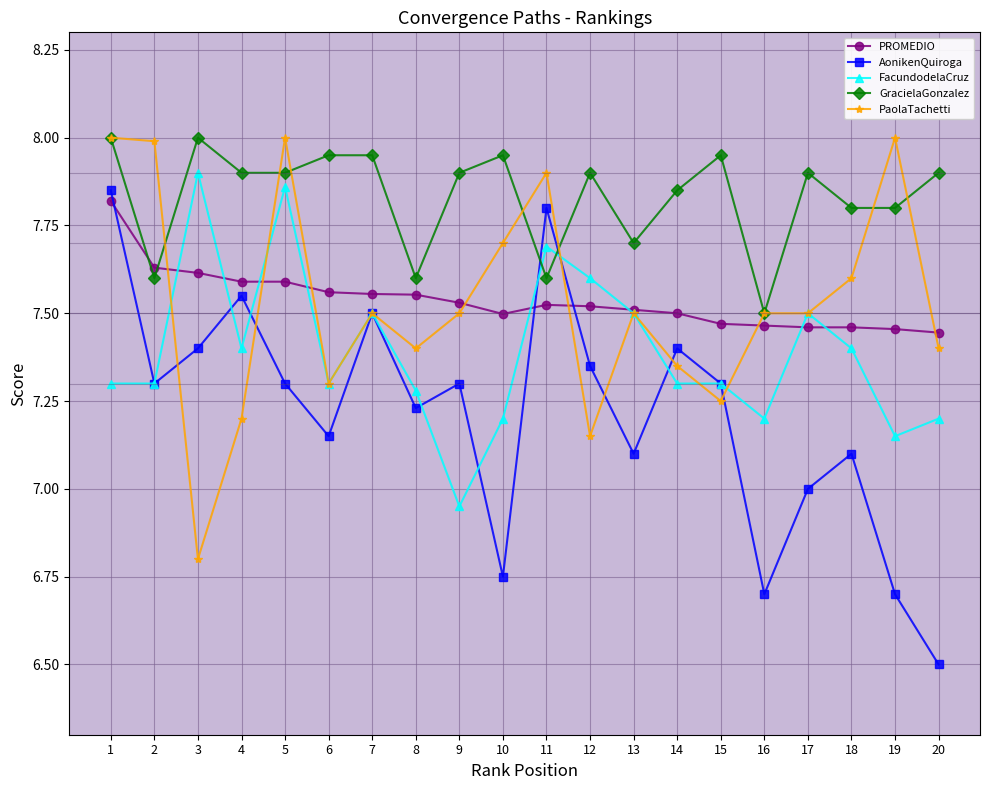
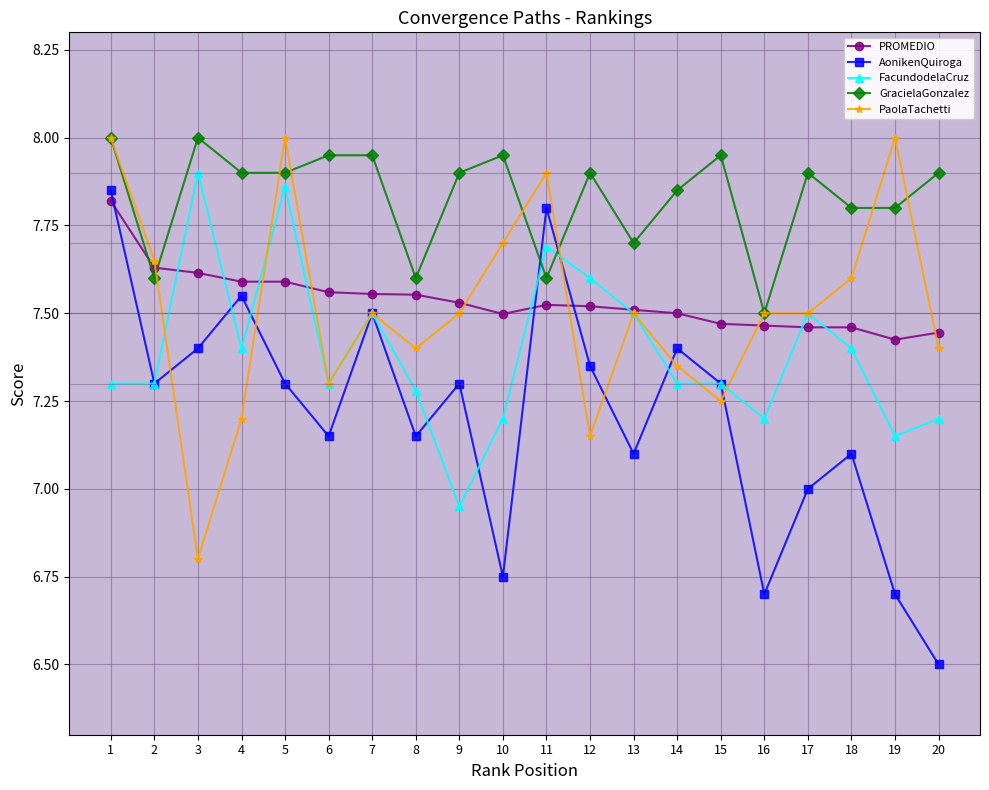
PaolaTachetti, 2: 7.99 -> 7.65
AonikenQuiroga, 8: 7.23 -> 7.15
PROMEDIO, 19: 7.46 -> 7.43
